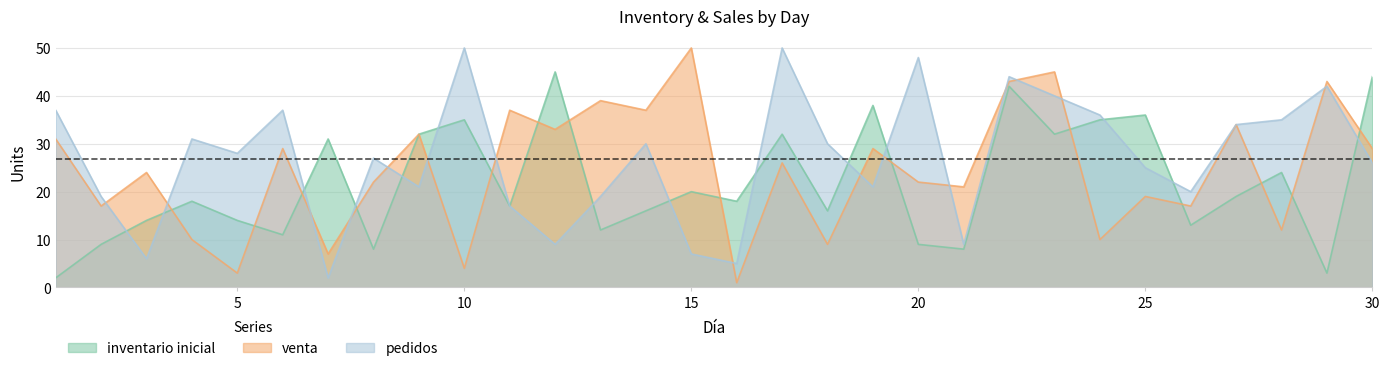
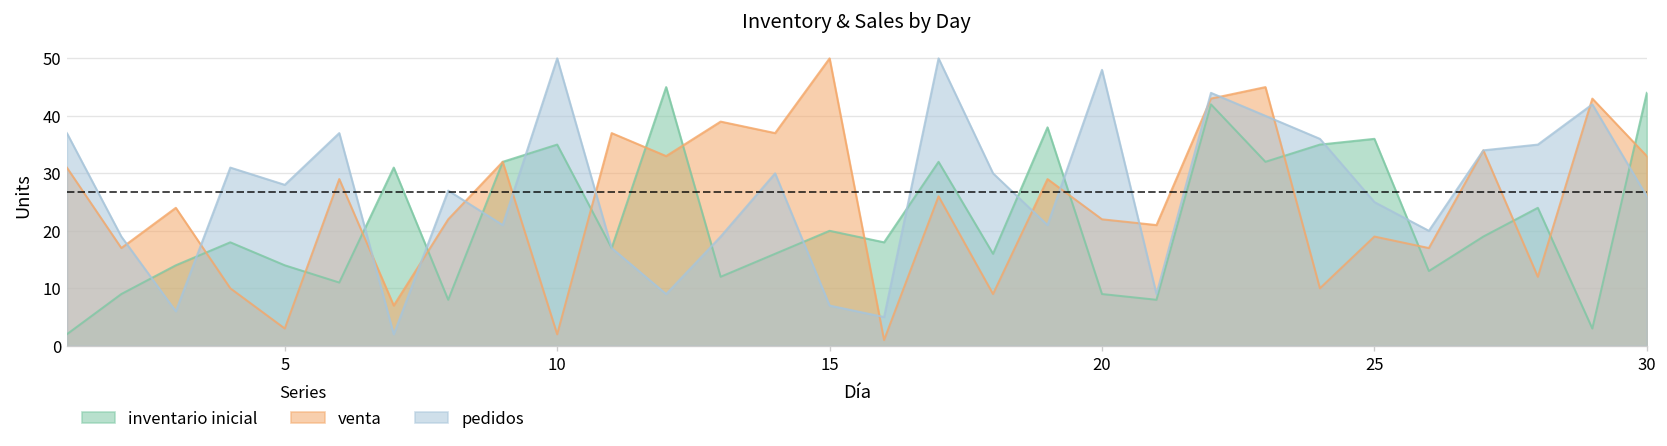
venta, 10: 4 -> 2
venta, 30: 29 -> 33
